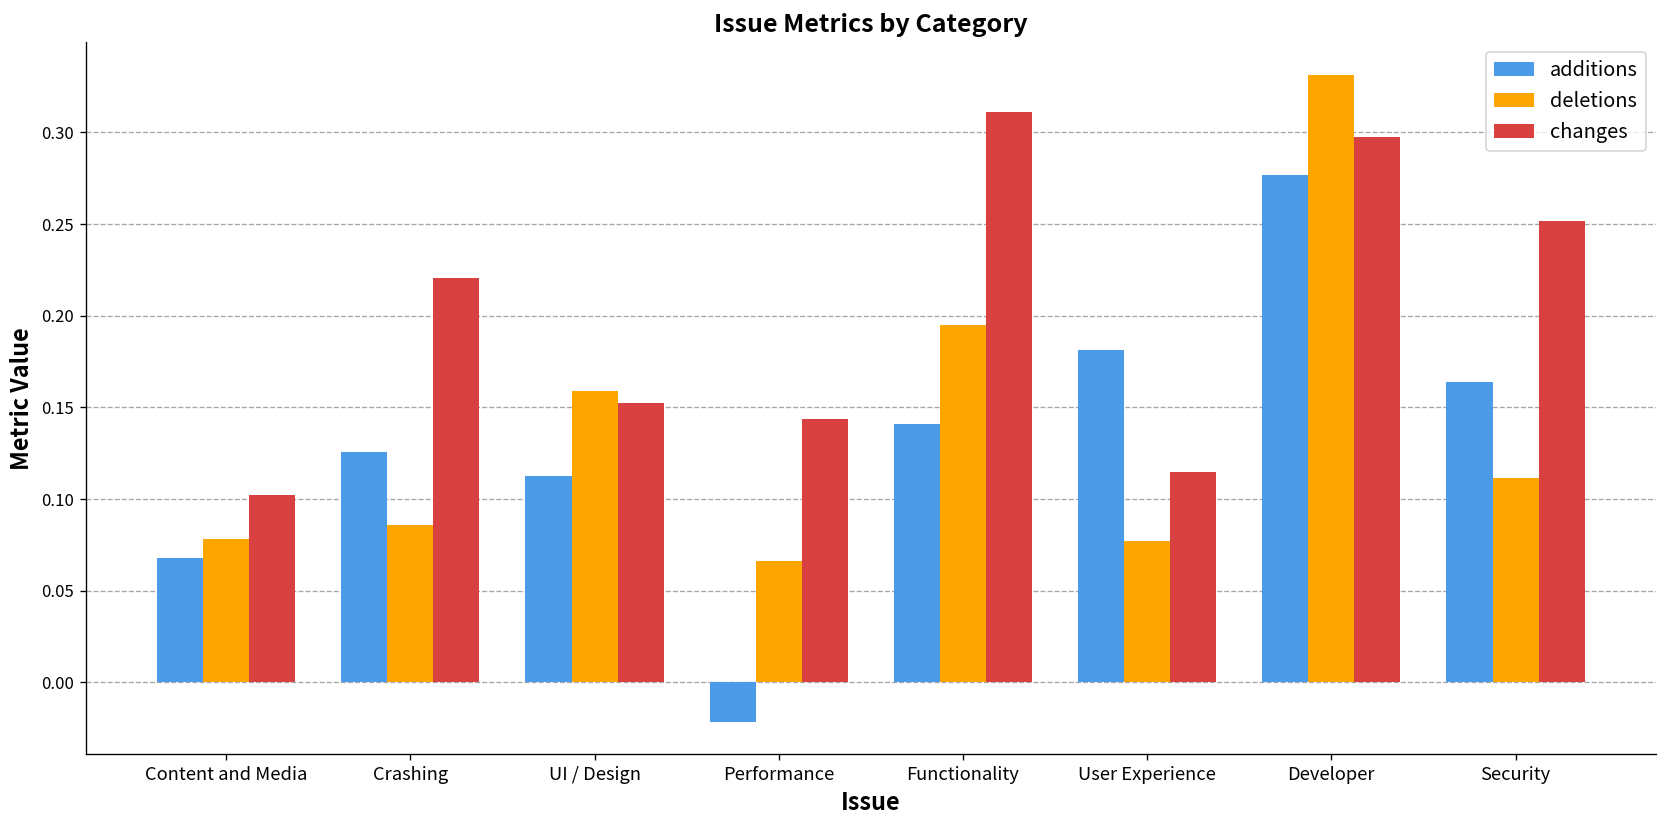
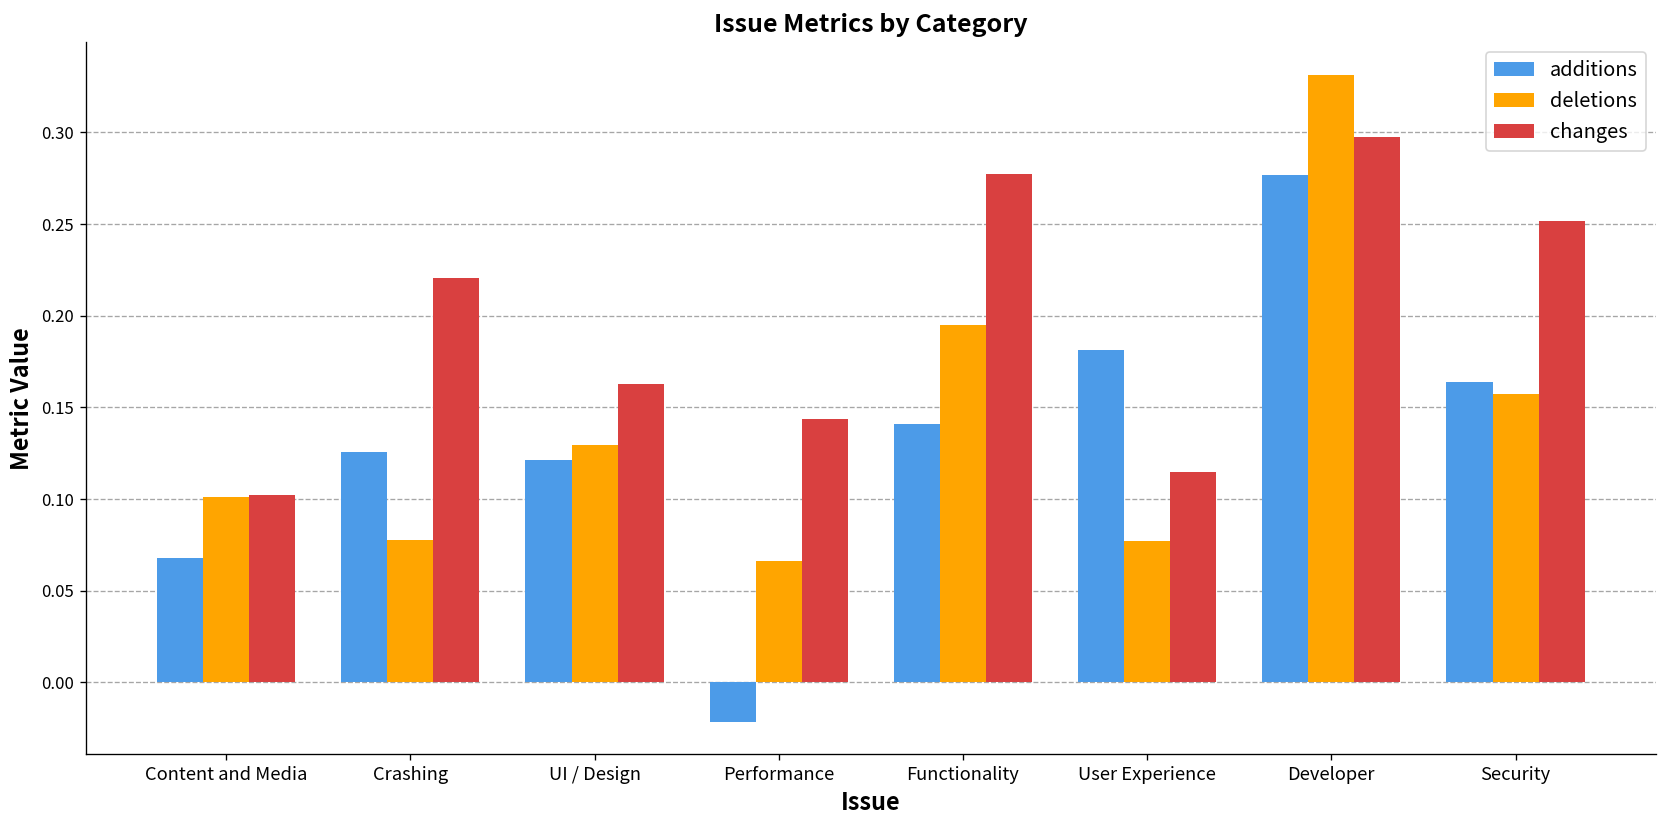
deletions, Content and Media: 0.078 -> 0.101
deletions, Crashing: 0.086 -> 0.078
additions, UI / Design: 0.113 -> 0.122
deletions, UI / Design: 0.159 -> 0.130
changes, UI / Design: 0.152 -> 0.163
changes, Functionality: 0.311 -> 0.277
deletions, Security: 0.112 -> 0.157
